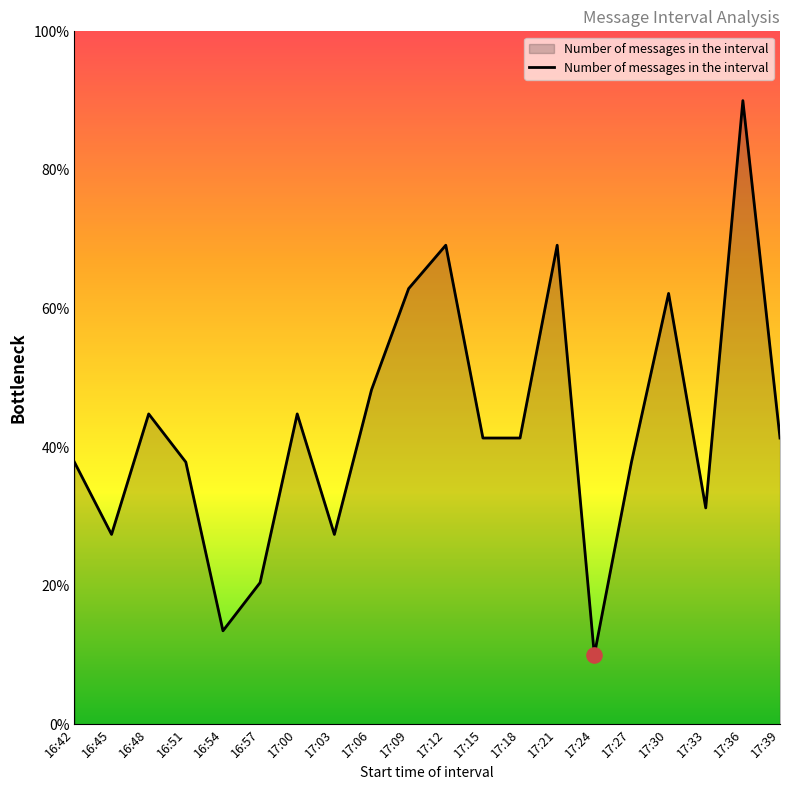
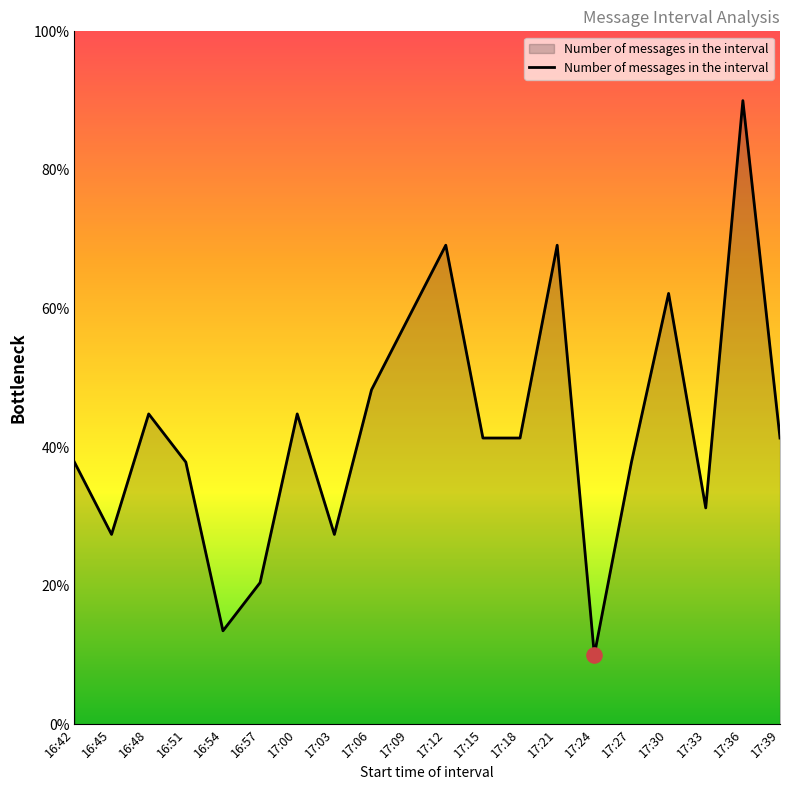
Number of messages in the interval, 17:09: 63% -> 59%
